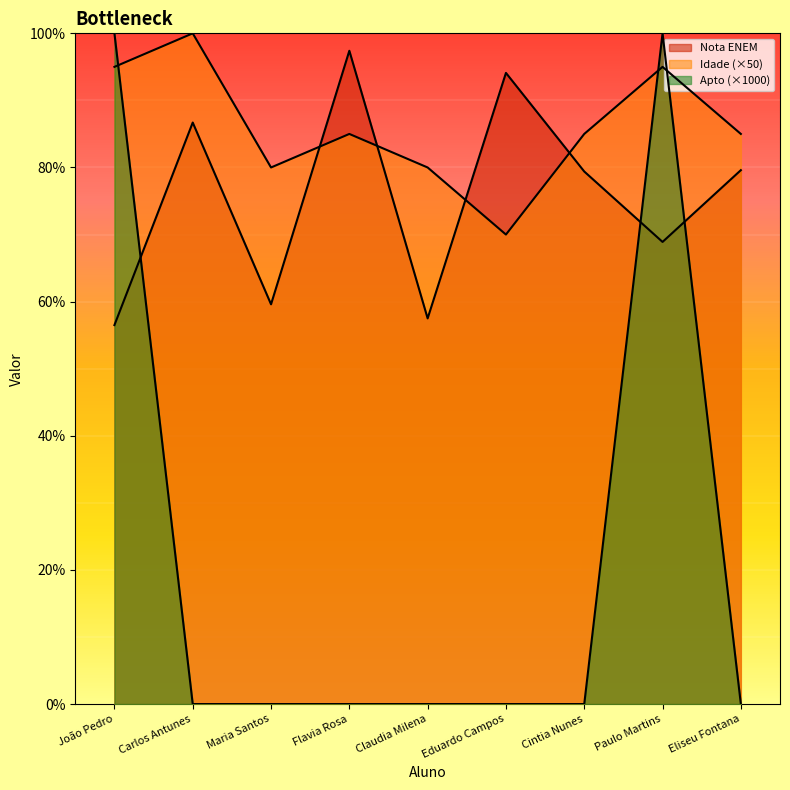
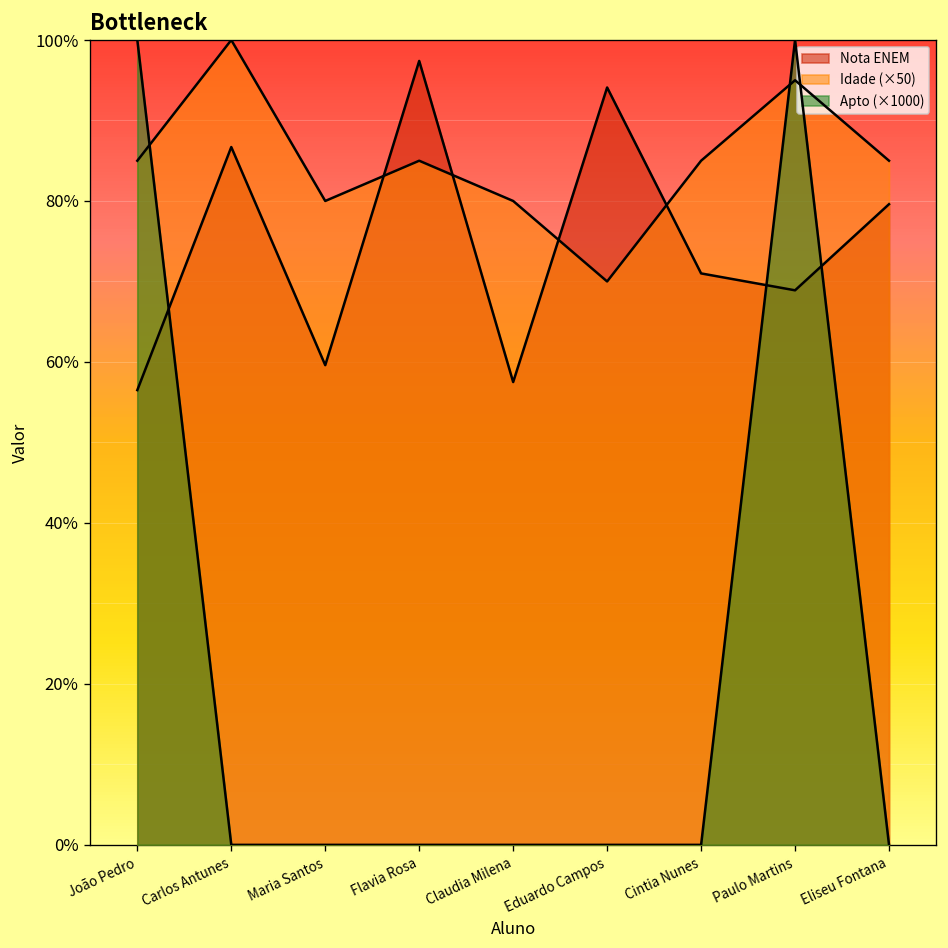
Idade (×50), João Pedro: 95% -> 85%
Nota ENEM, Cintia Nunes: 79% -> 71%
